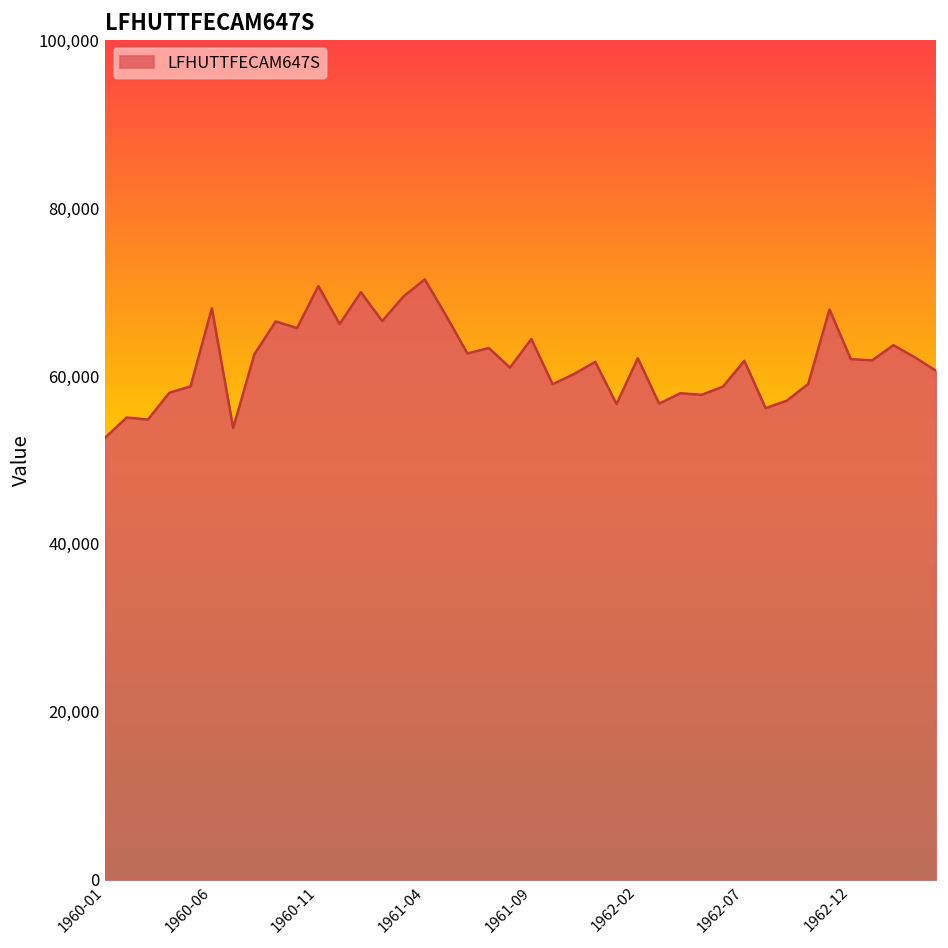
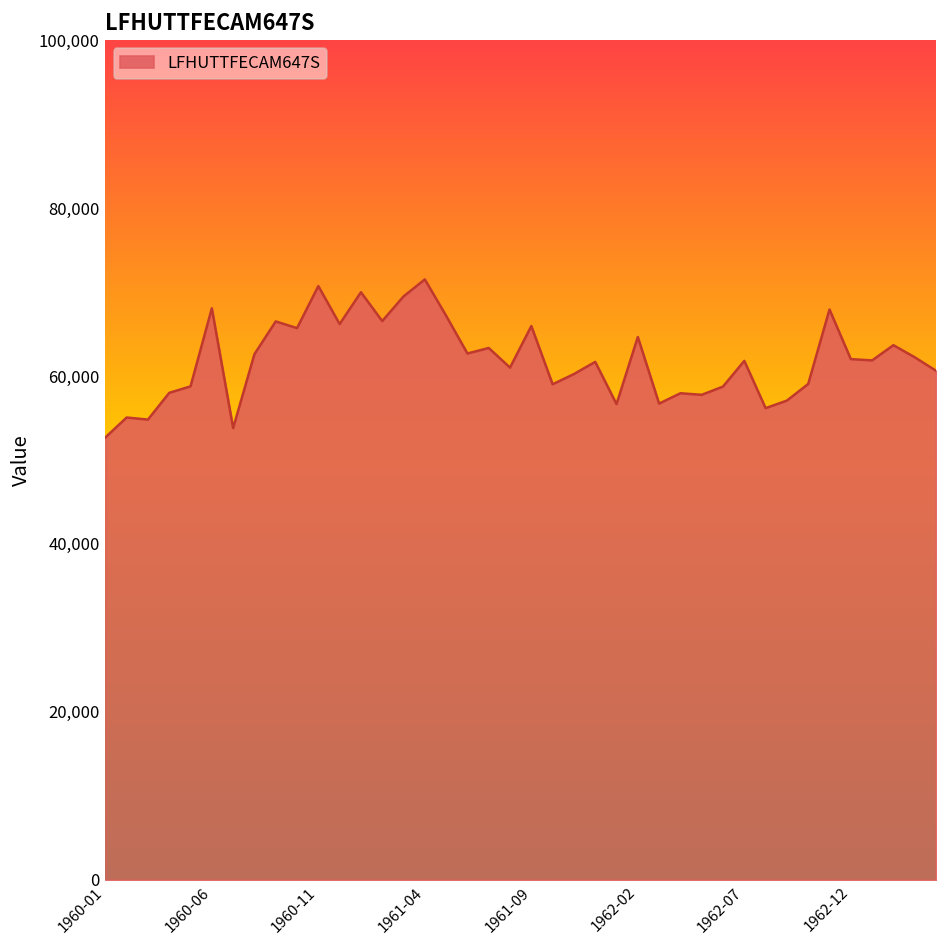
1961-09: 64,000 -> 66,000
1962-02: 62,000 -> 65,000
